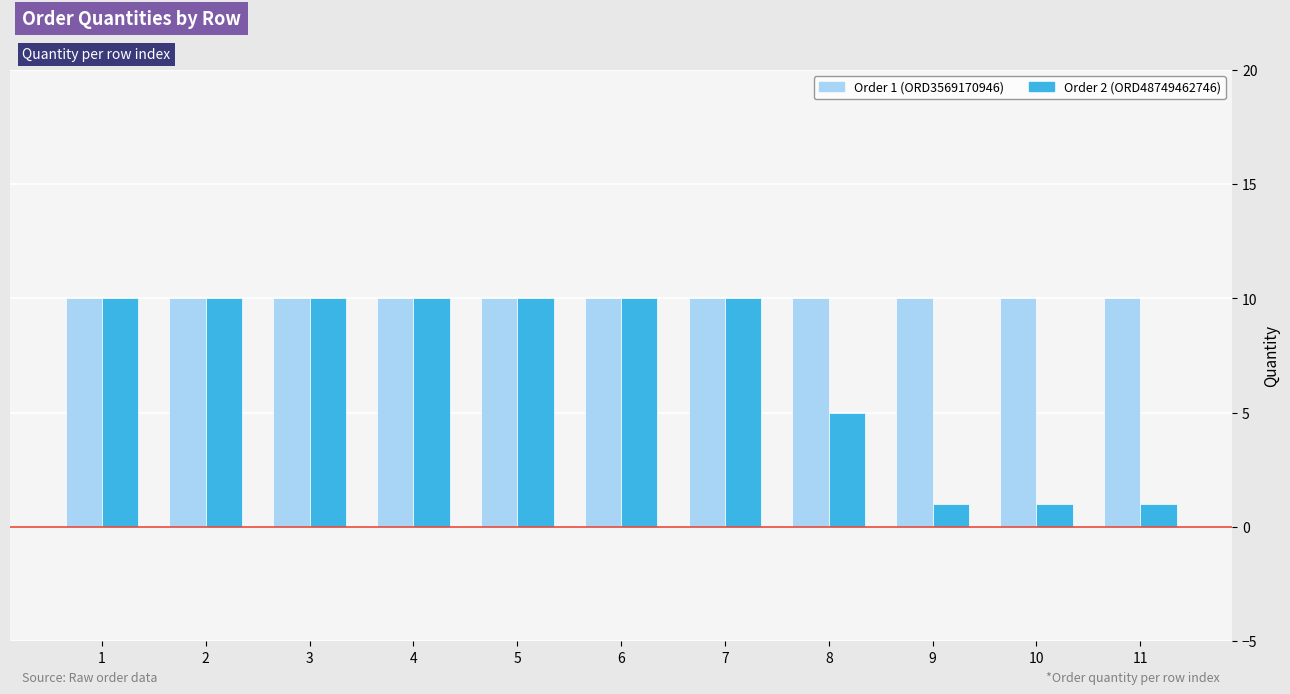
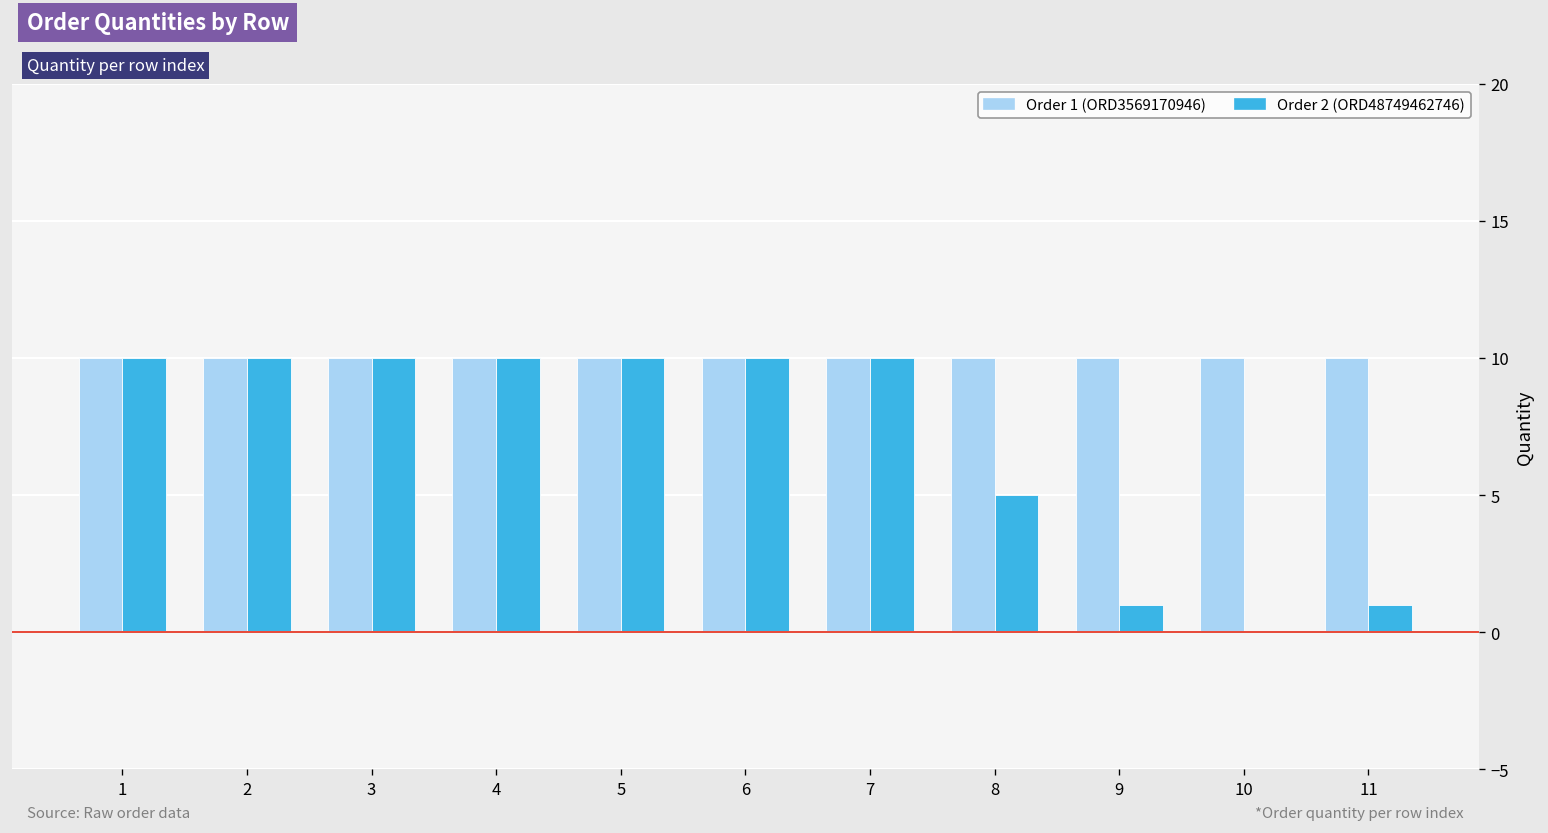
Order 2 (ORD48749462746), 10: 1 -> 0
